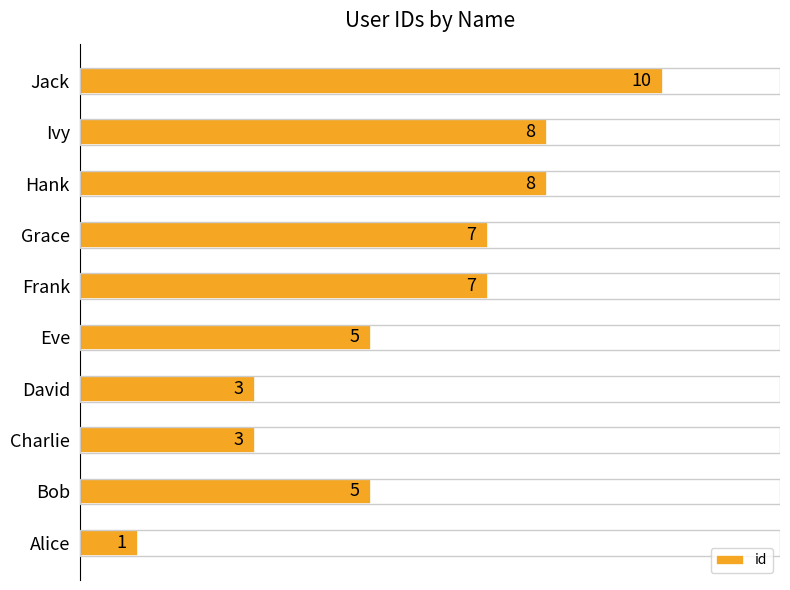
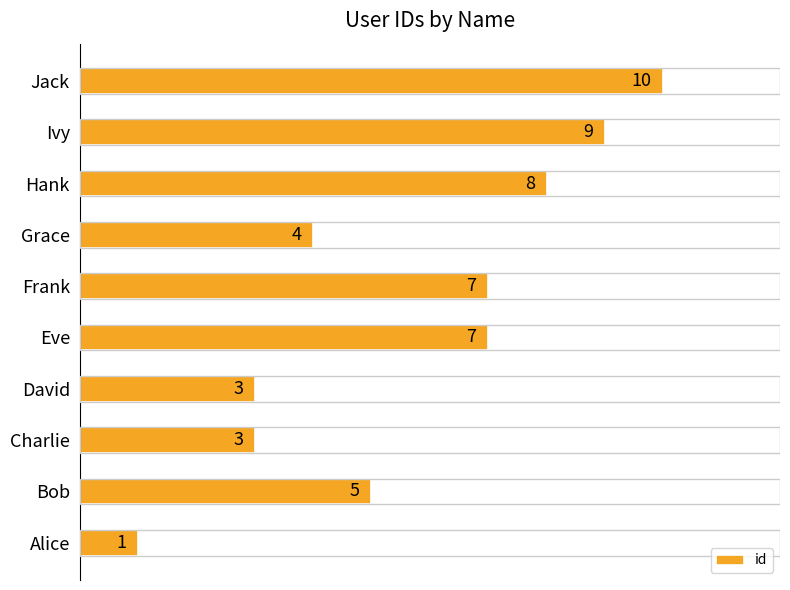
Ivy: 8 -> 9
Grace: 7 -> 4
Eve: 5 -> 7
